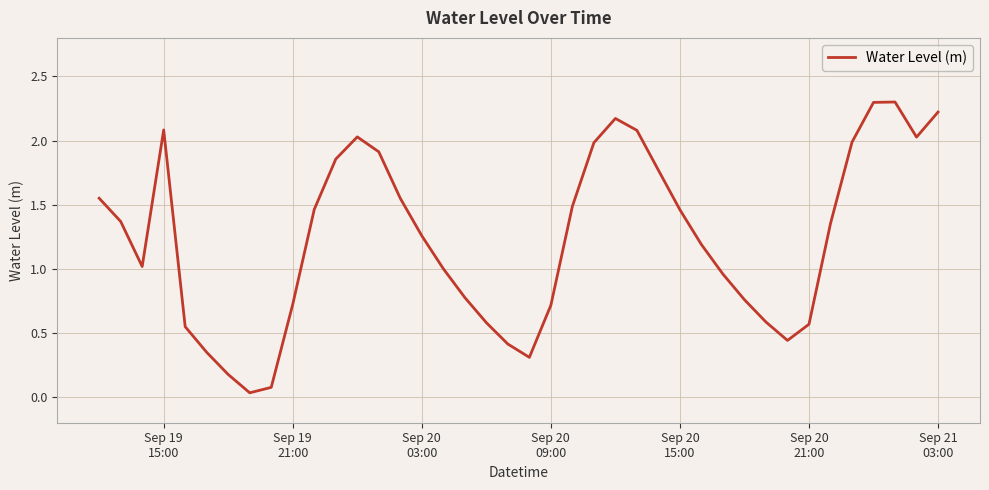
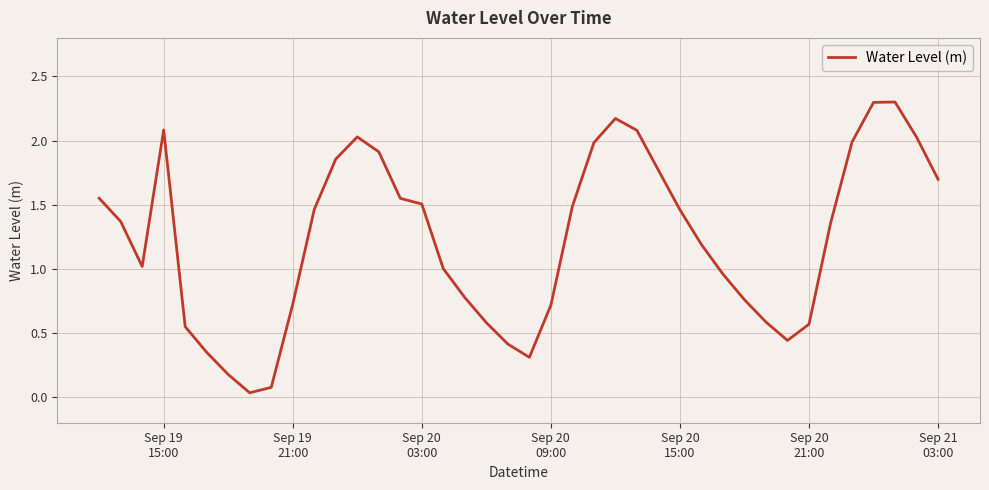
Sep 20 03:00: 1.26 -> 1.50
Sep 21 03:00: 2.22 -> 1.70
